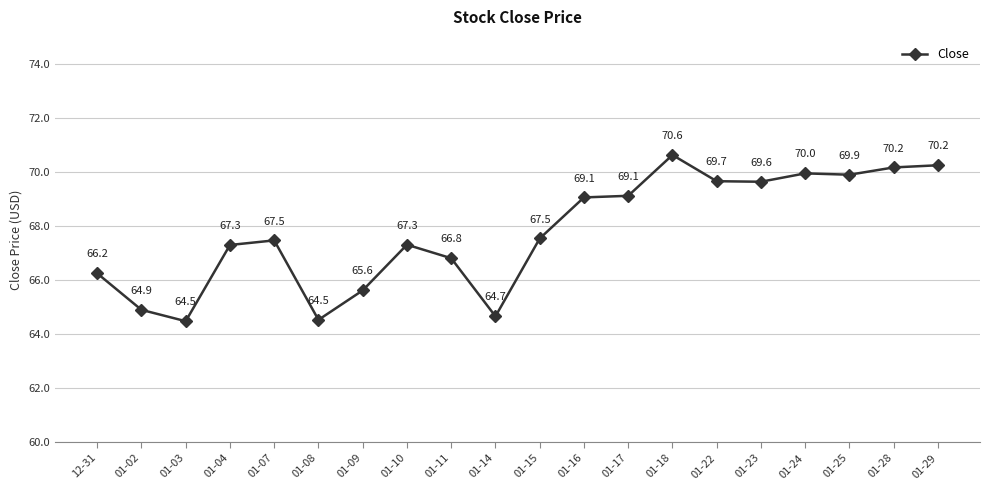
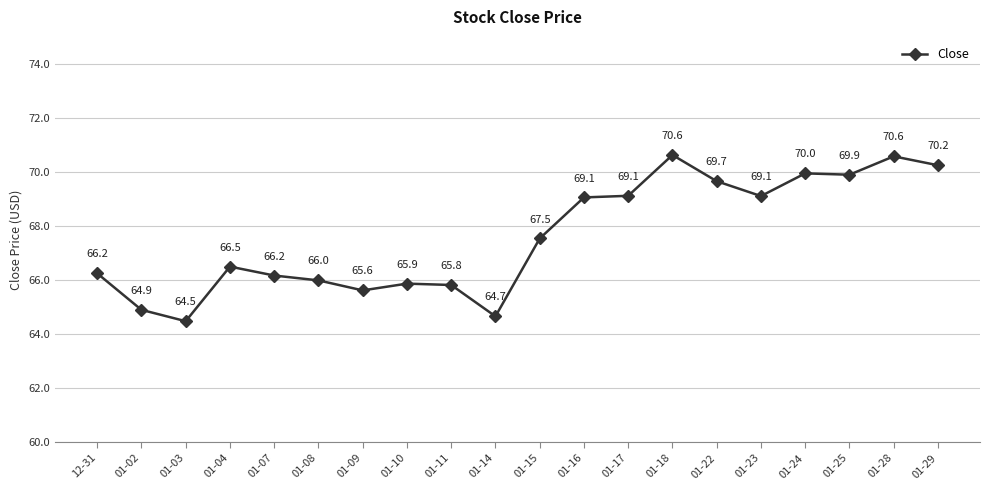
01-04: 67.3 -> 66.5
01-07: 67.5 -> 66.2
01-08: 64.5 -> 66.0
01-10: 67.3 -> 65.9
01-11: 66.8 -> 65.8
01-23: 69.6 -> 69.1
01-28: 70.2 -> 70.6
